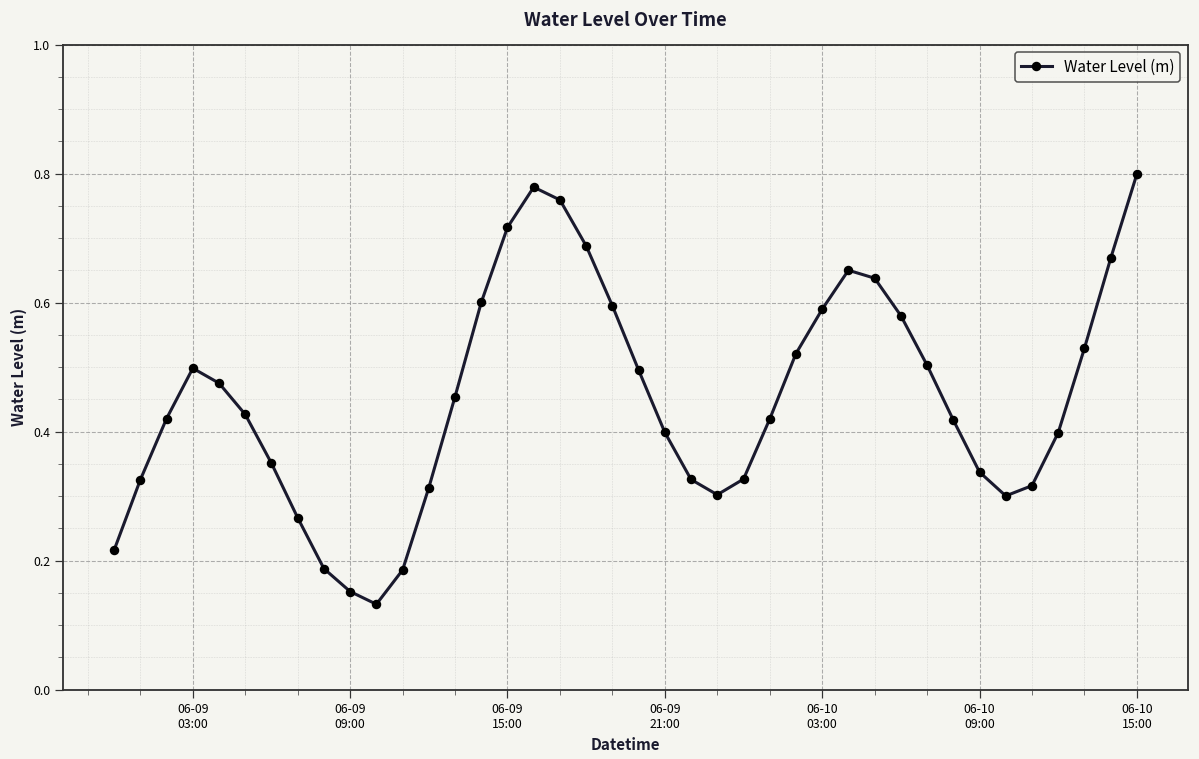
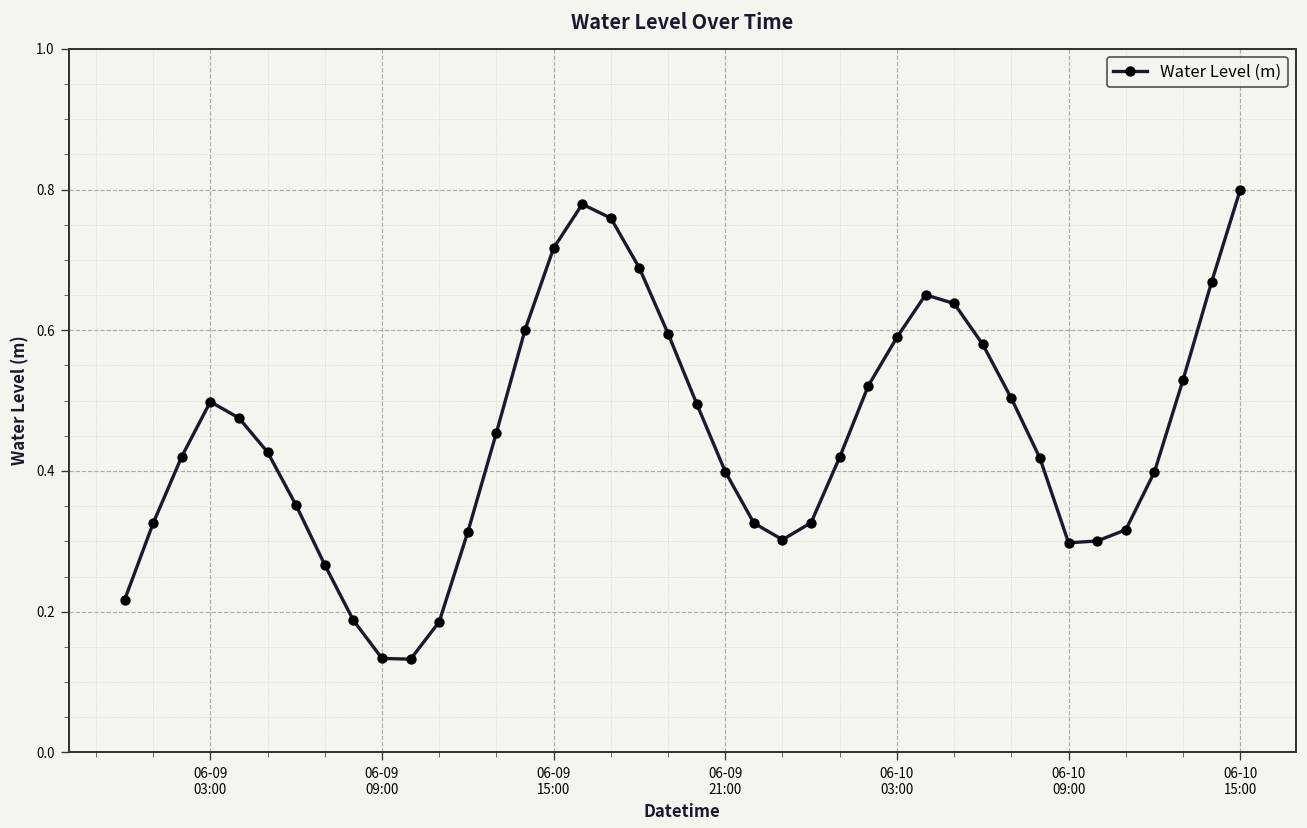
06-09 09:00: 0.15 -> 0.13
06-10 09:00: 0.34 -> 0.30
